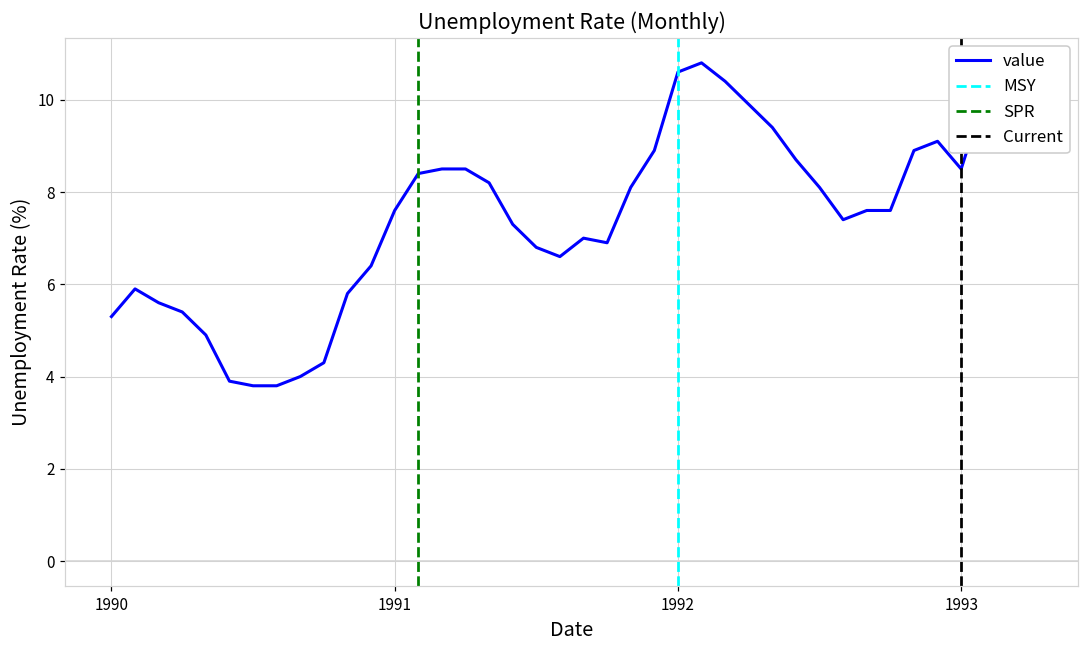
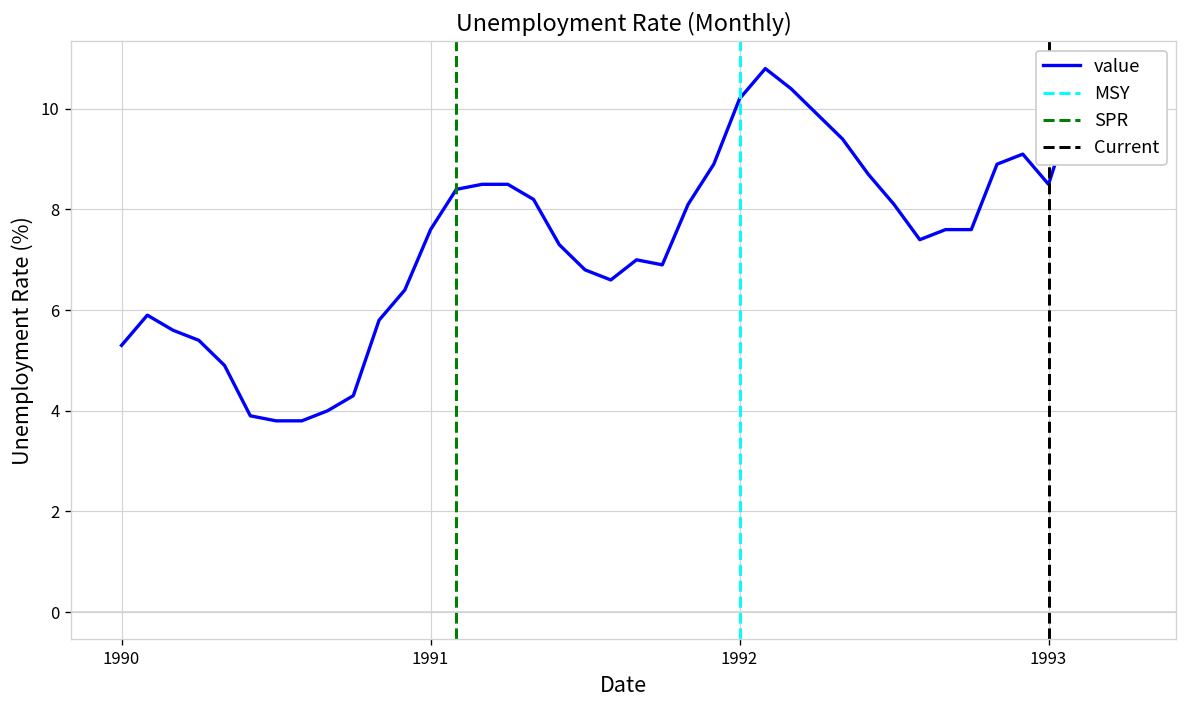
1992: 10.6 -> 10.2
